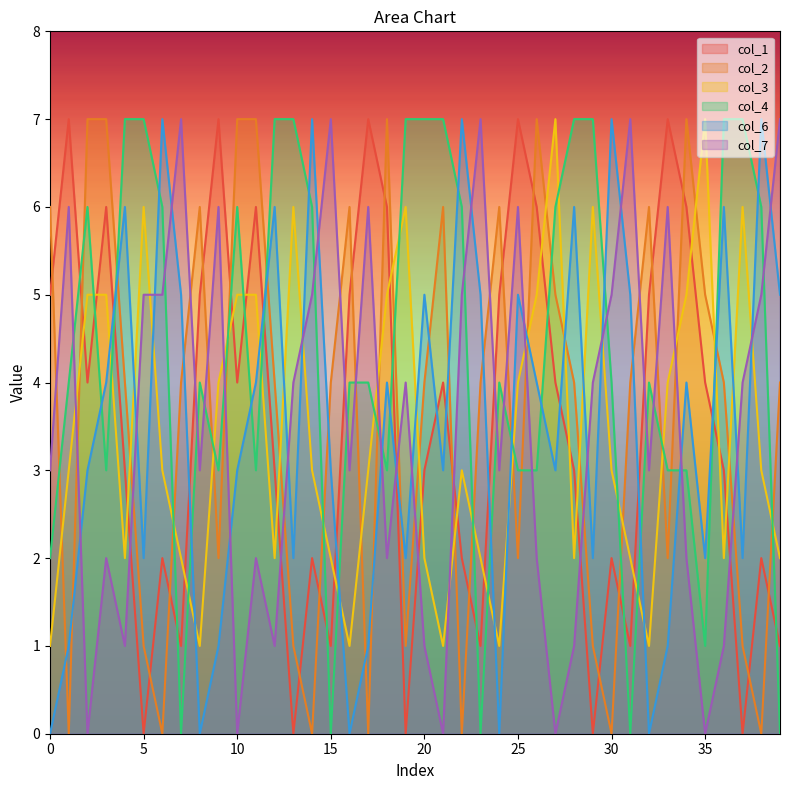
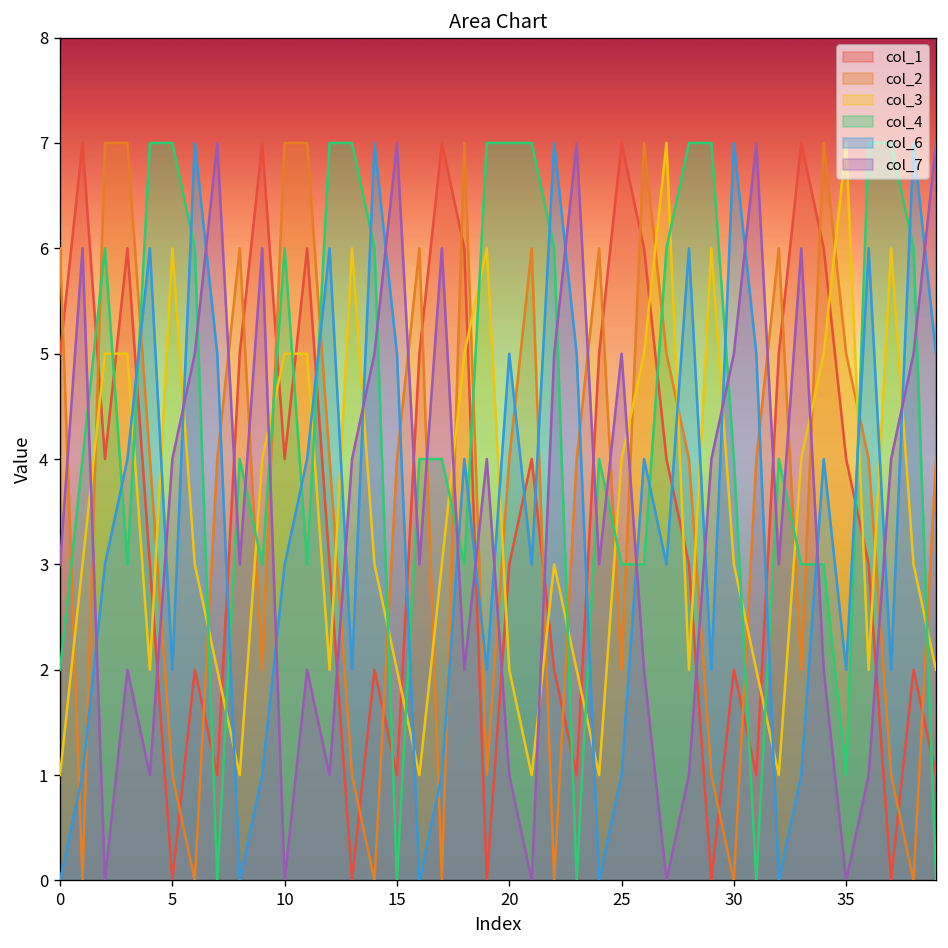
col_7, 5: 5 -> 4
col_6, 15: 3 -> 5
col_6, 25: 5 -> 1
col_7, 25: 6 -> 5
